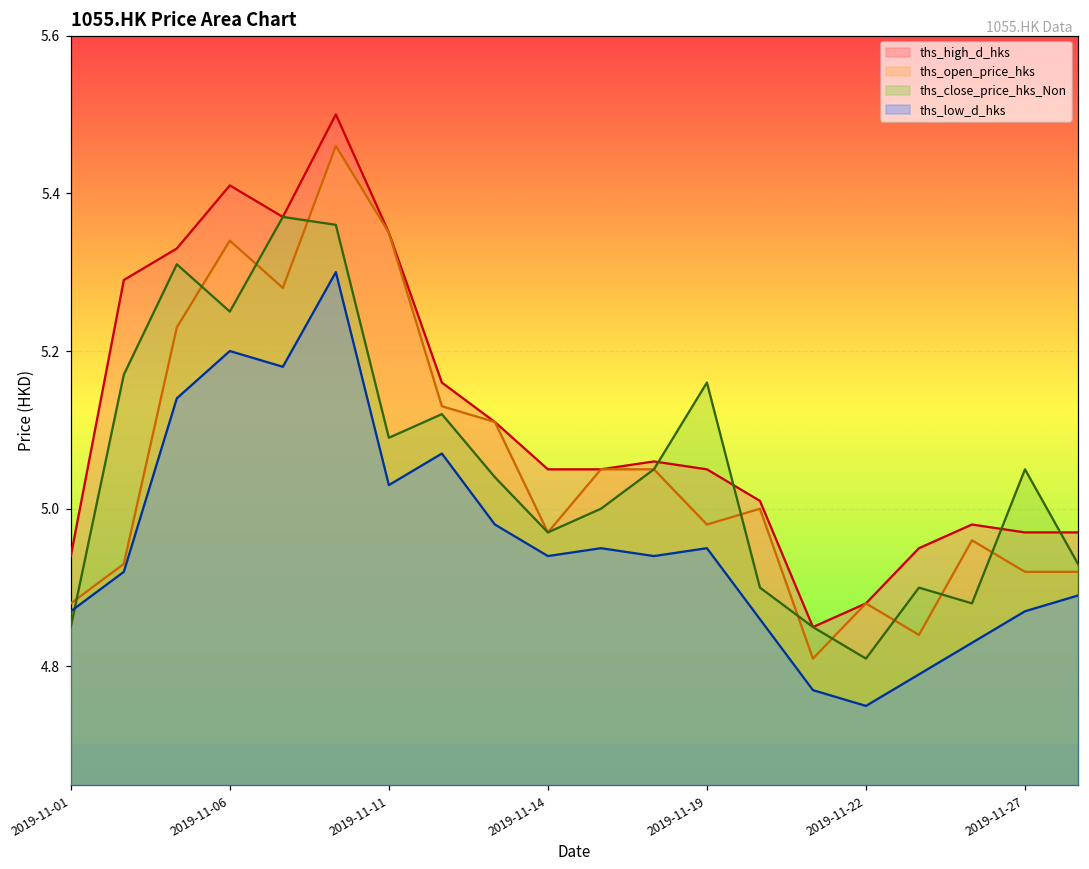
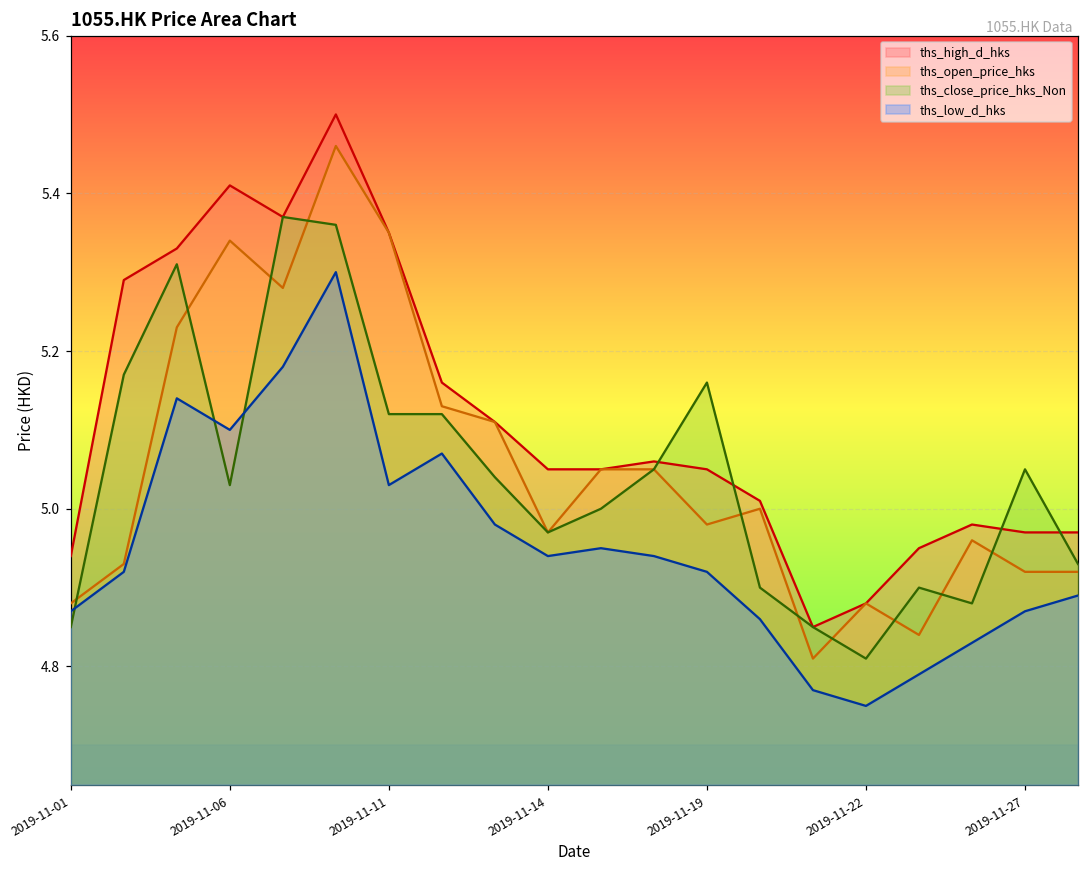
ths_close_price_hks_Non, 2019-11-06: 5.25 -> 5.03
ths_low_d_hks, 2019-11-06: 5.2 -> 5.1
ths_close_price_hks_Non, 2019-11-11: 5.09 -> 5.12
ths_low_d_hks, 2019-11-19: 4.95 -> 4.92
